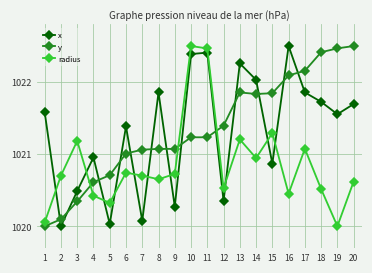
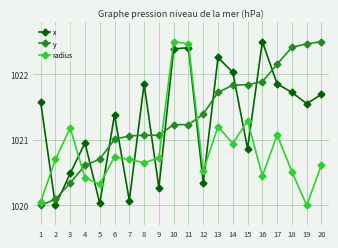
y, 13: 1021.9 -> 1021.7
y, 16: 1022.1 -> 1021.9
